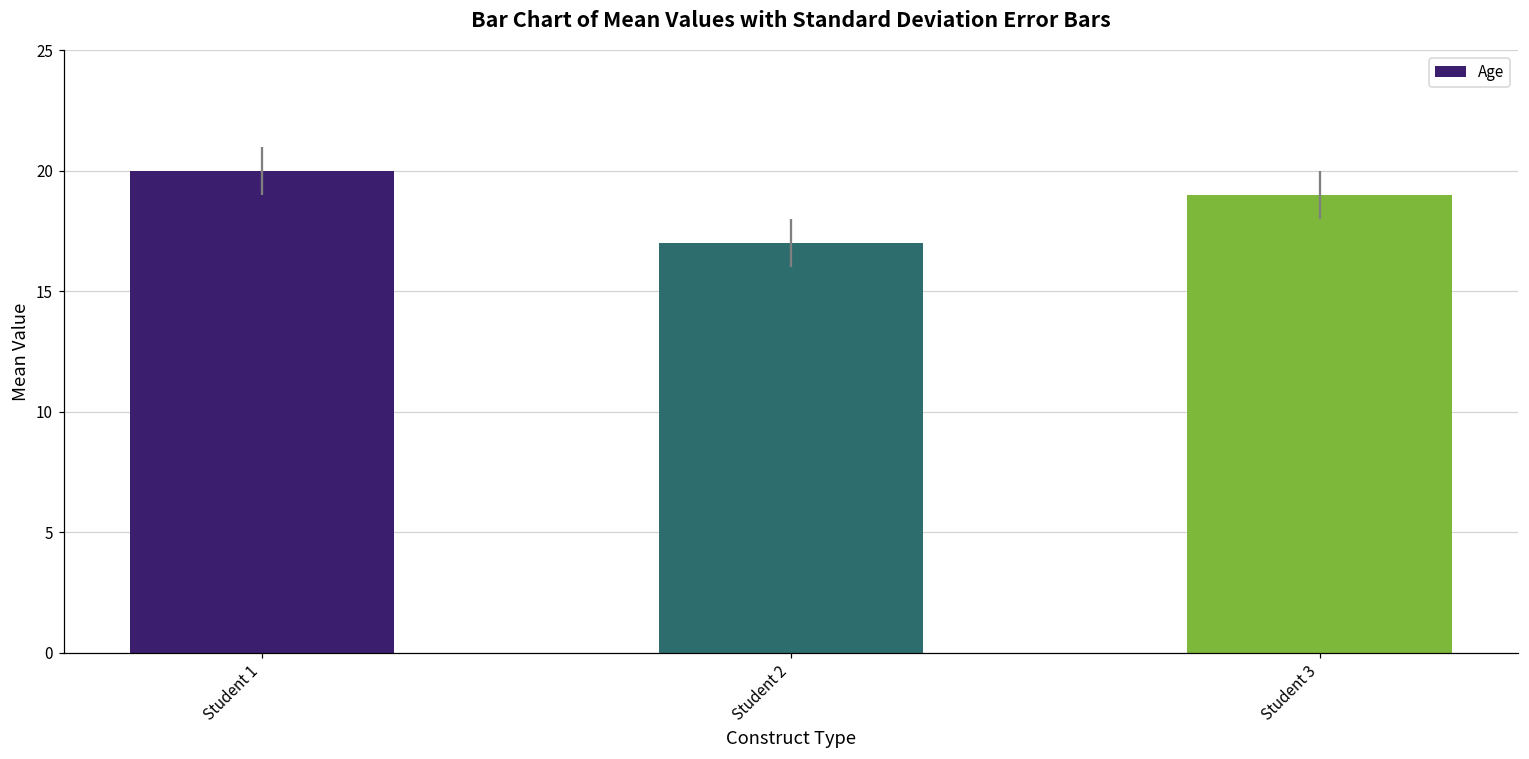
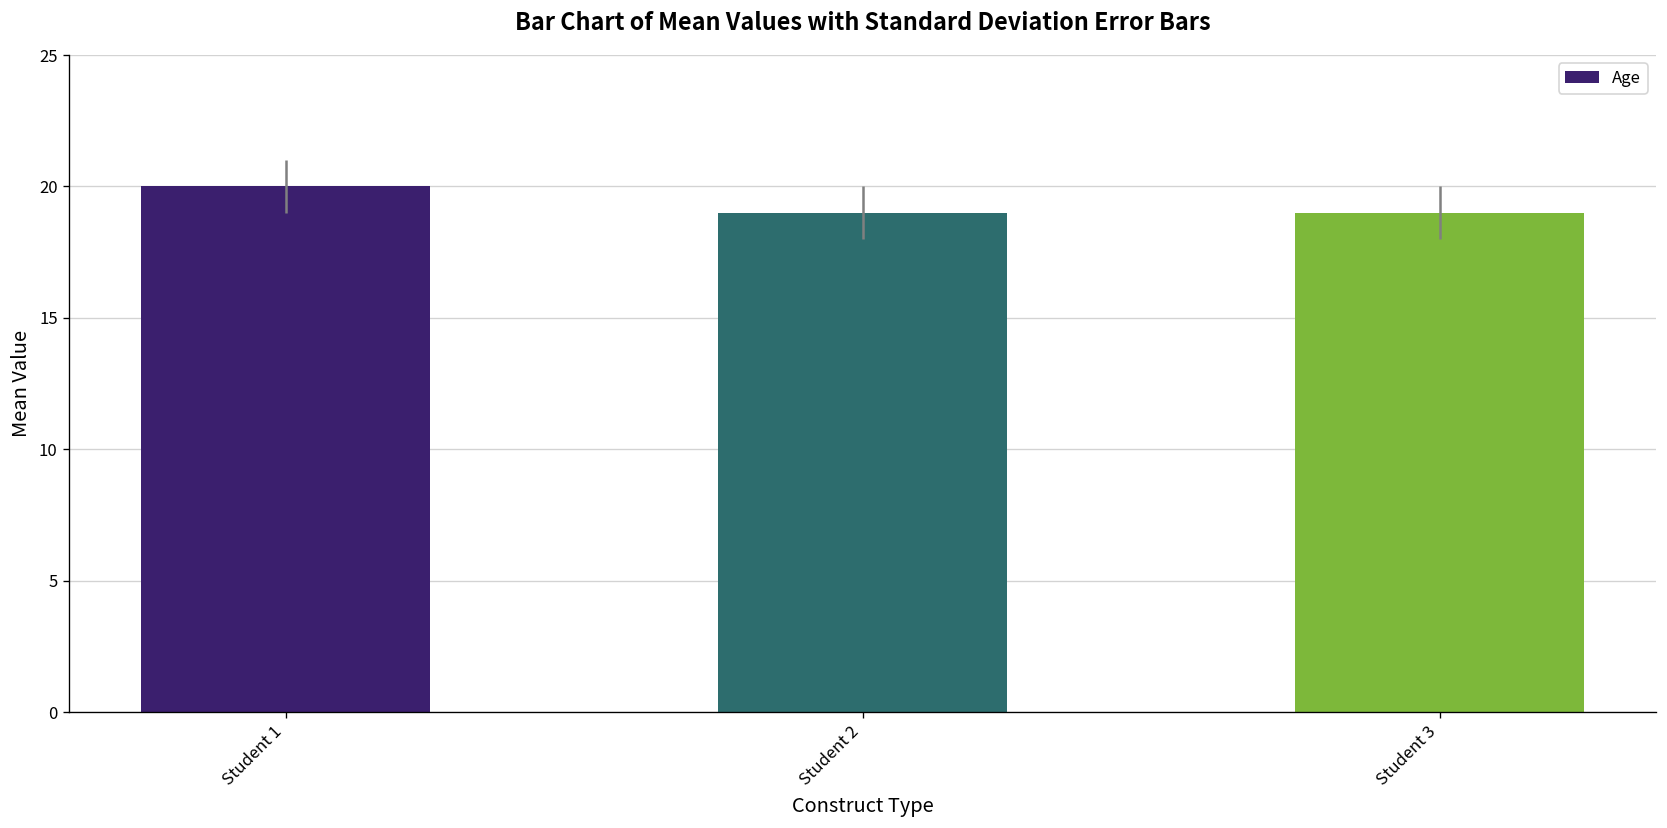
Student 2: 17 -> 19
